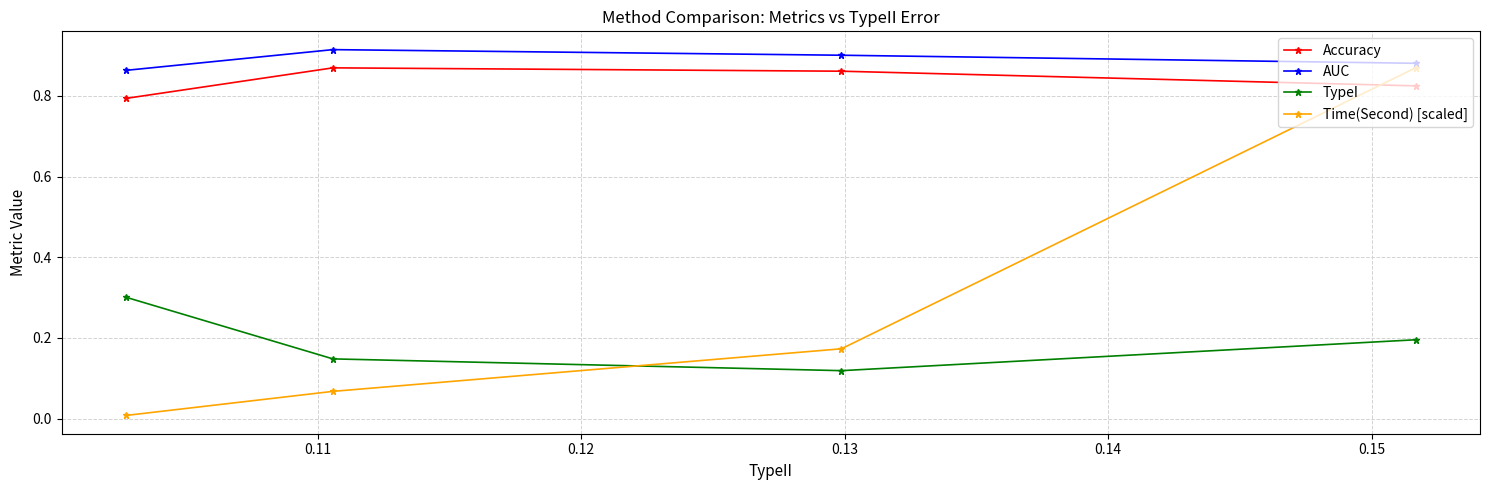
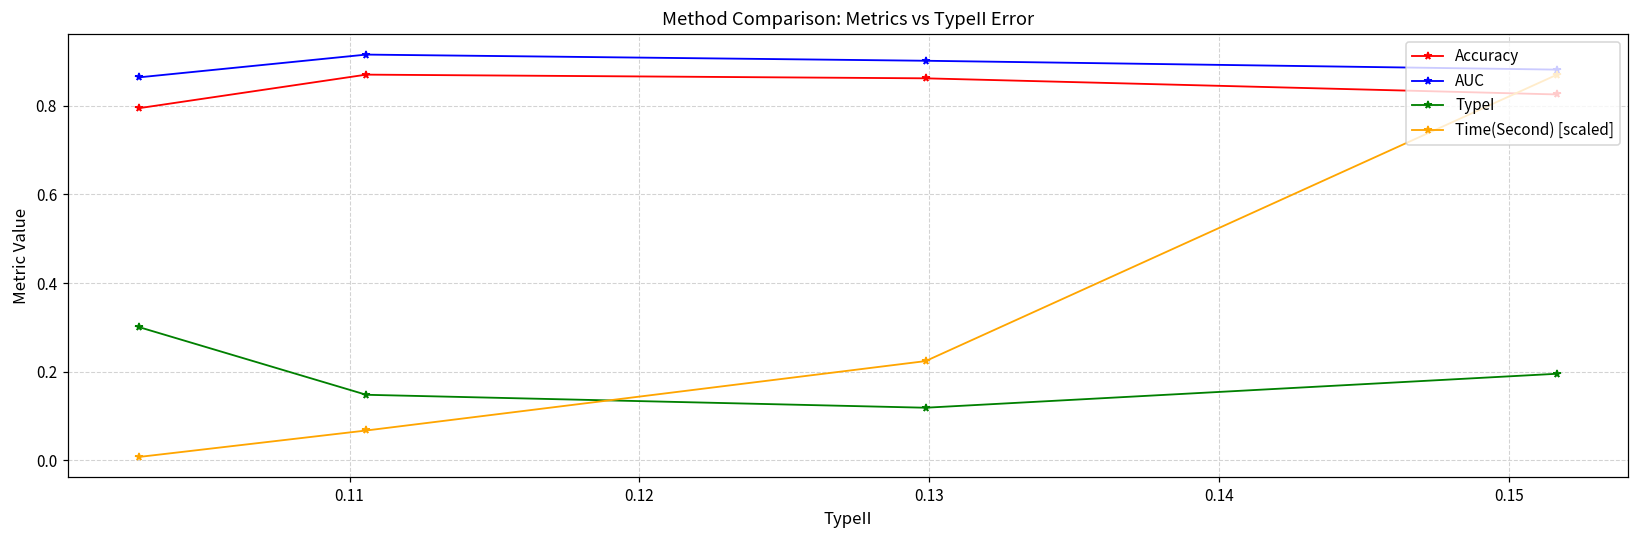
Time(Second) [scaled], 0.13: 0.17 -> 0.22
